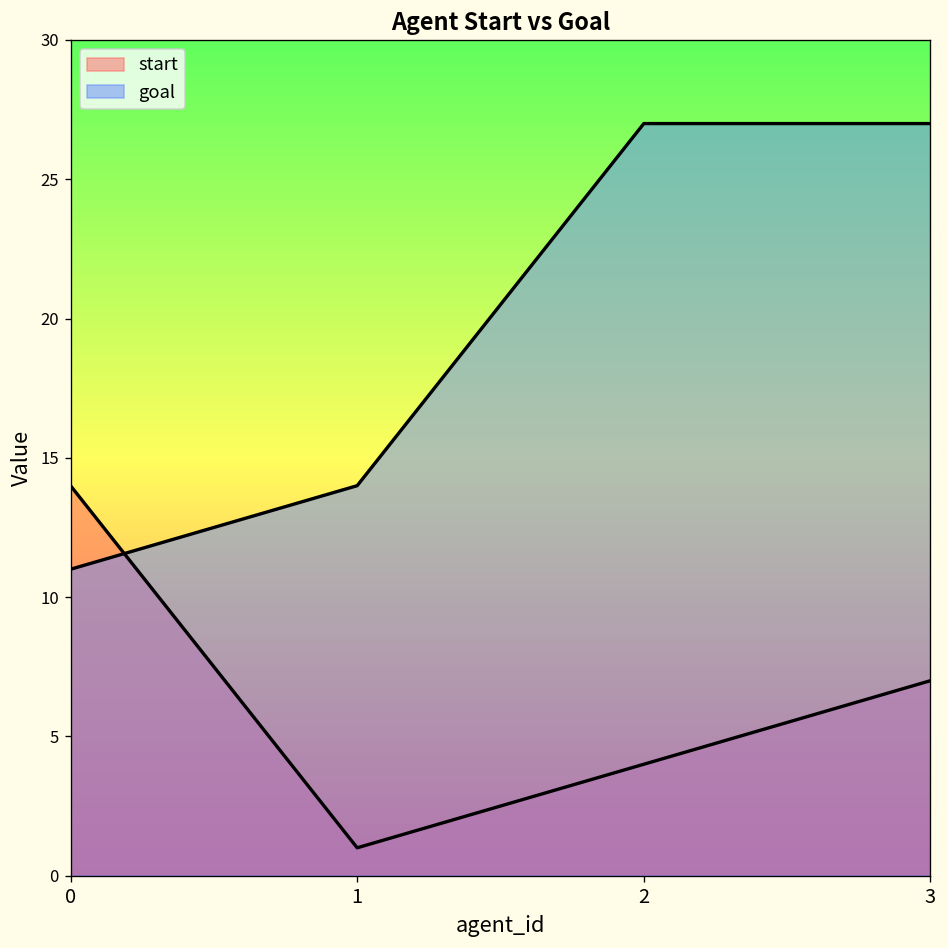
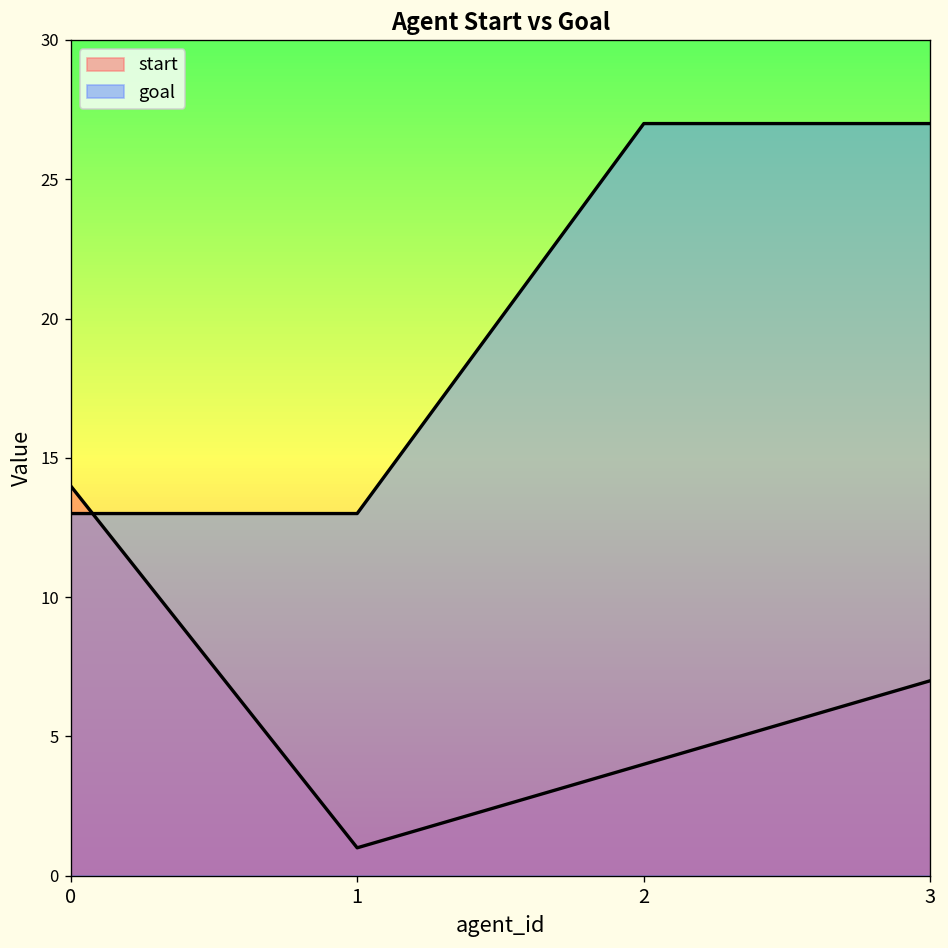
goal, 0: 11 -> 13
goal, 1: 14 -> 13
